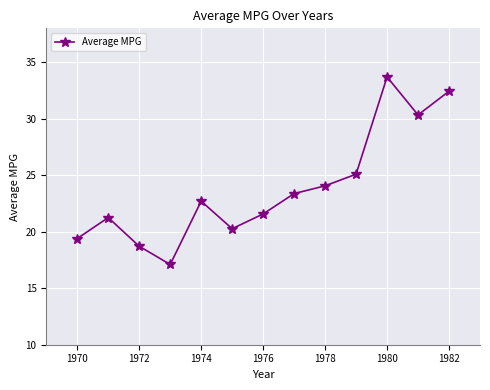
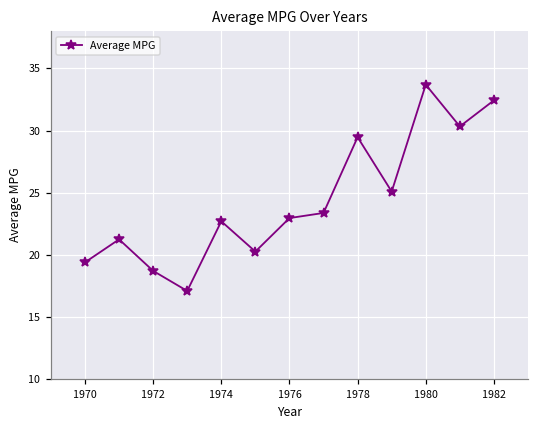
1976: 21.6 -> 23.0
1978: 24.1 -> 29.5
